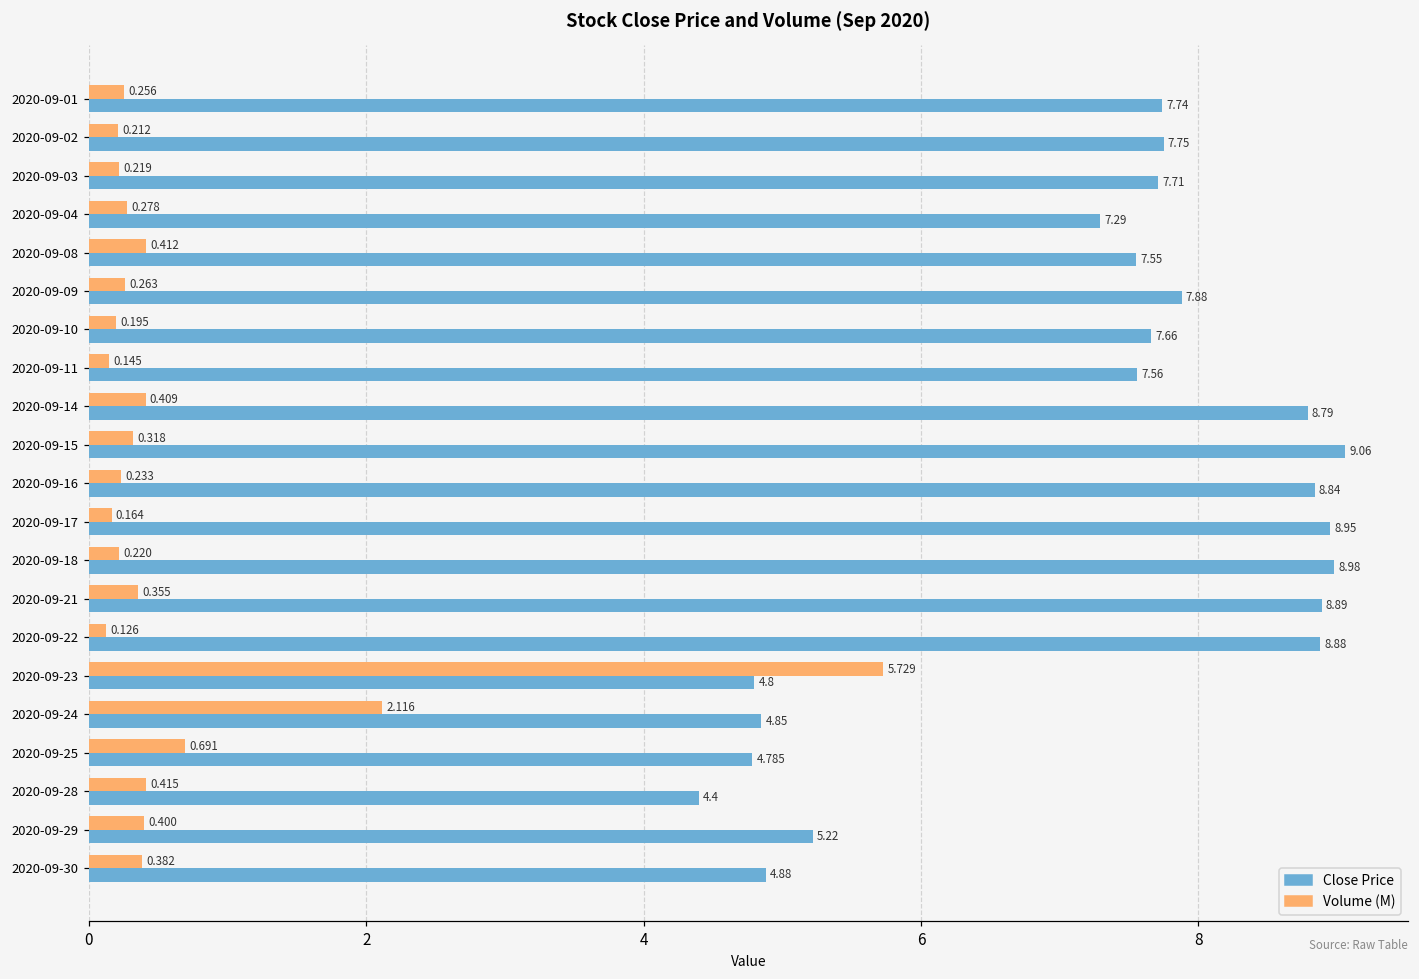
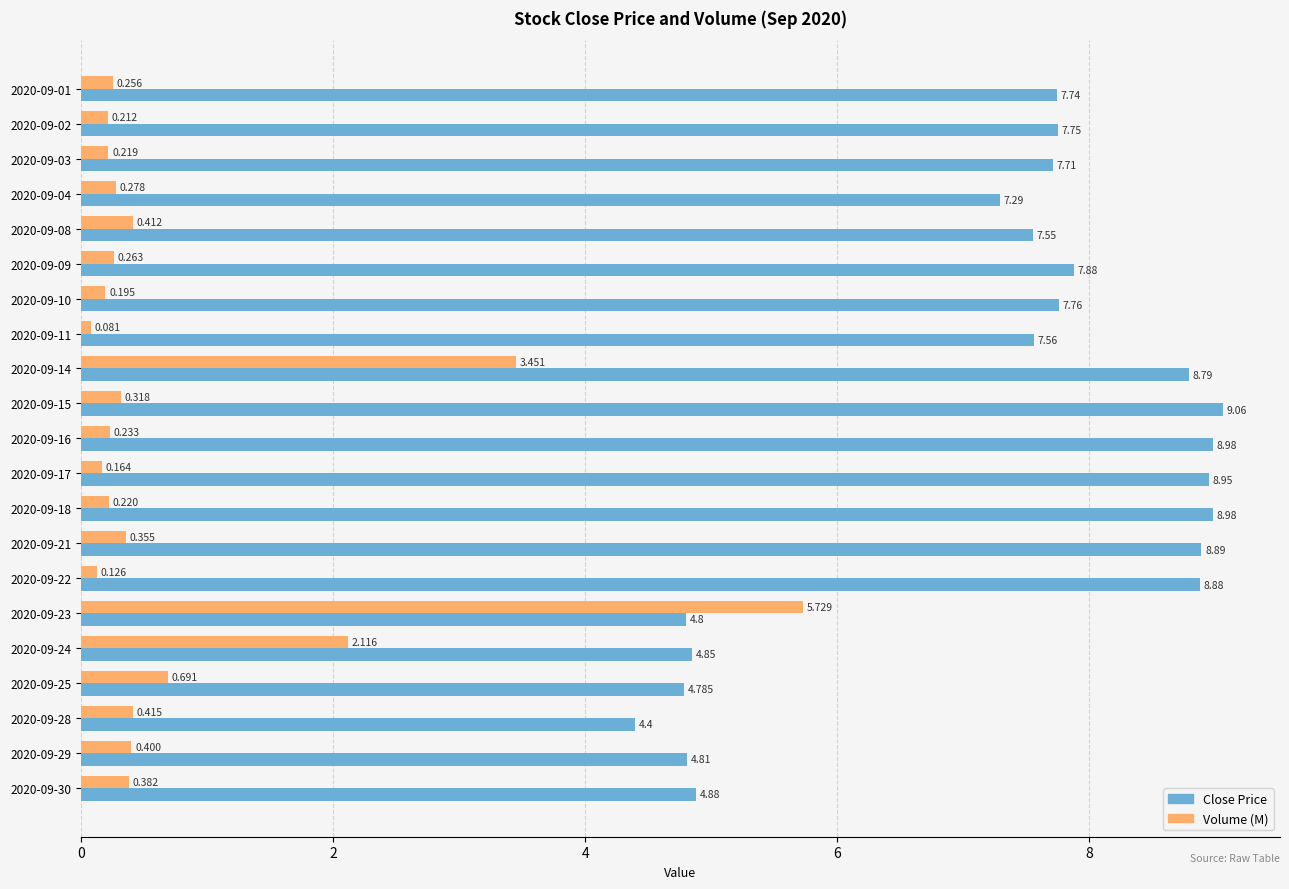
Close Price, 2020-09-10: 7.66 -> 7.76
Volume (M), 2020-09-11: 0.145 -> 0.081
Volume (M), 2020-09-14: 0.409 -> 3.451
Close Price, 2020-09-16: 8.84 -> 8.98
Close Price, 2020-09-29: 5.22 -> 4.81
